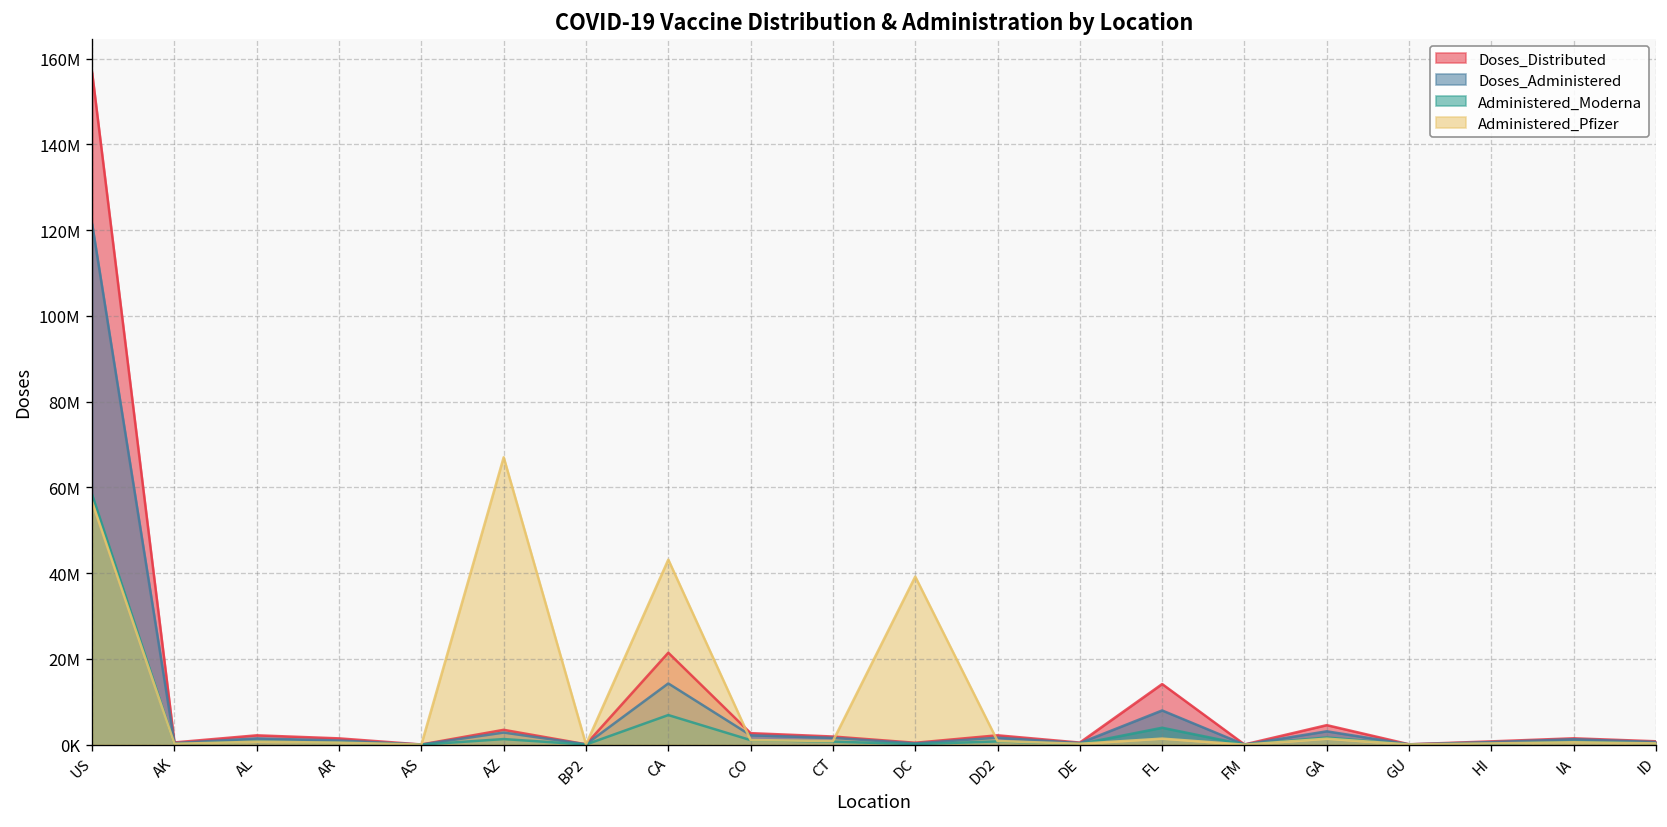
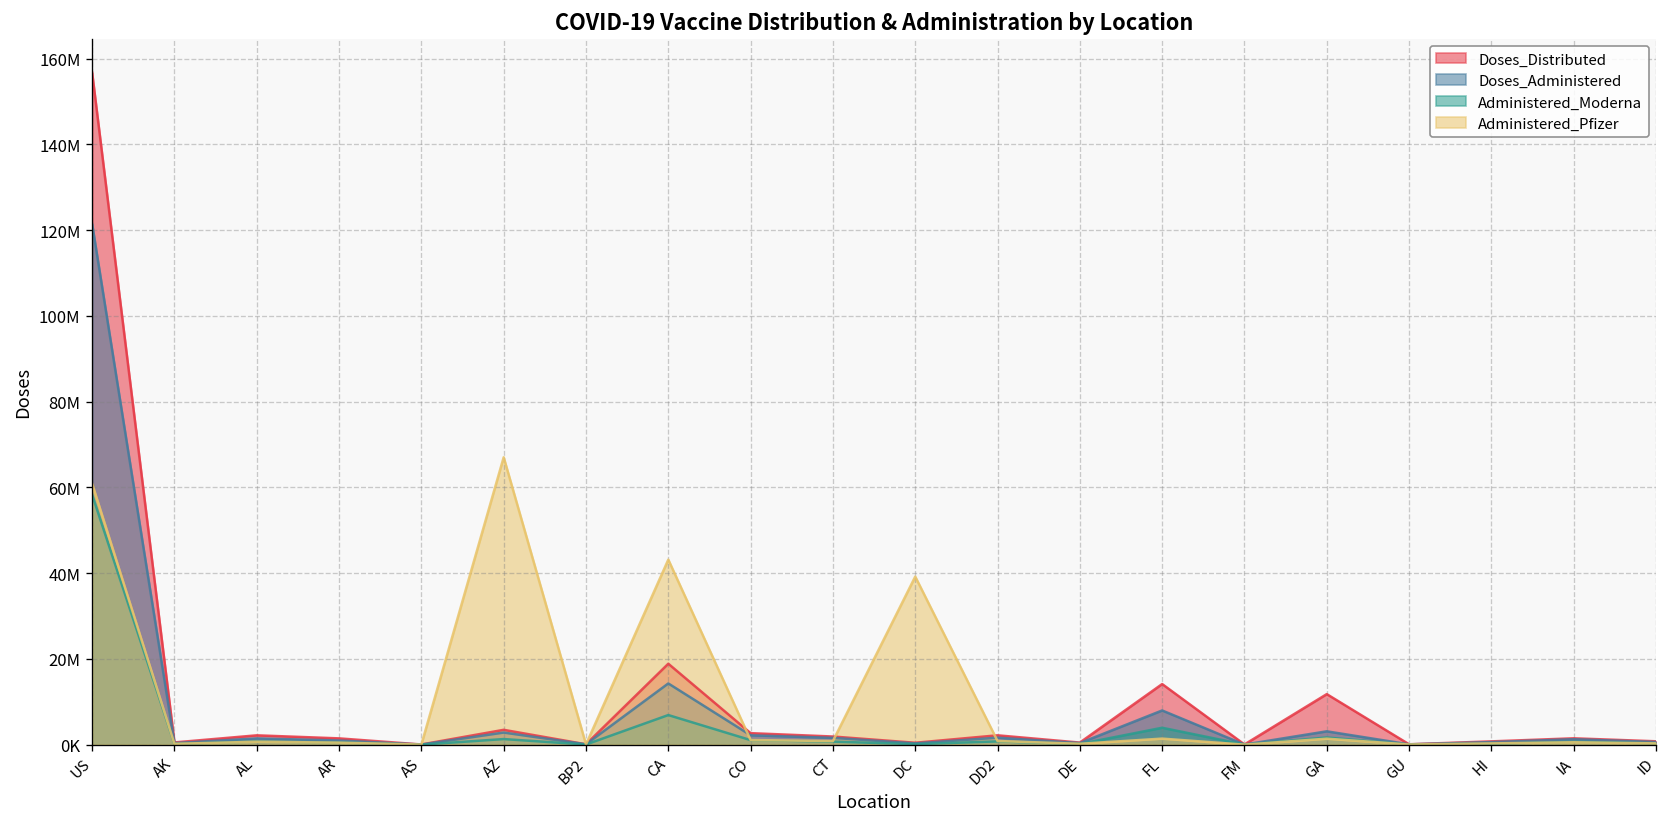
Administered_Pfizer, US: 57000000 -> 61000000
Doses_Distributed, CA: 21000000 -> 19000000
Doses_Distributed, GA: 5000000 -> 12000000
